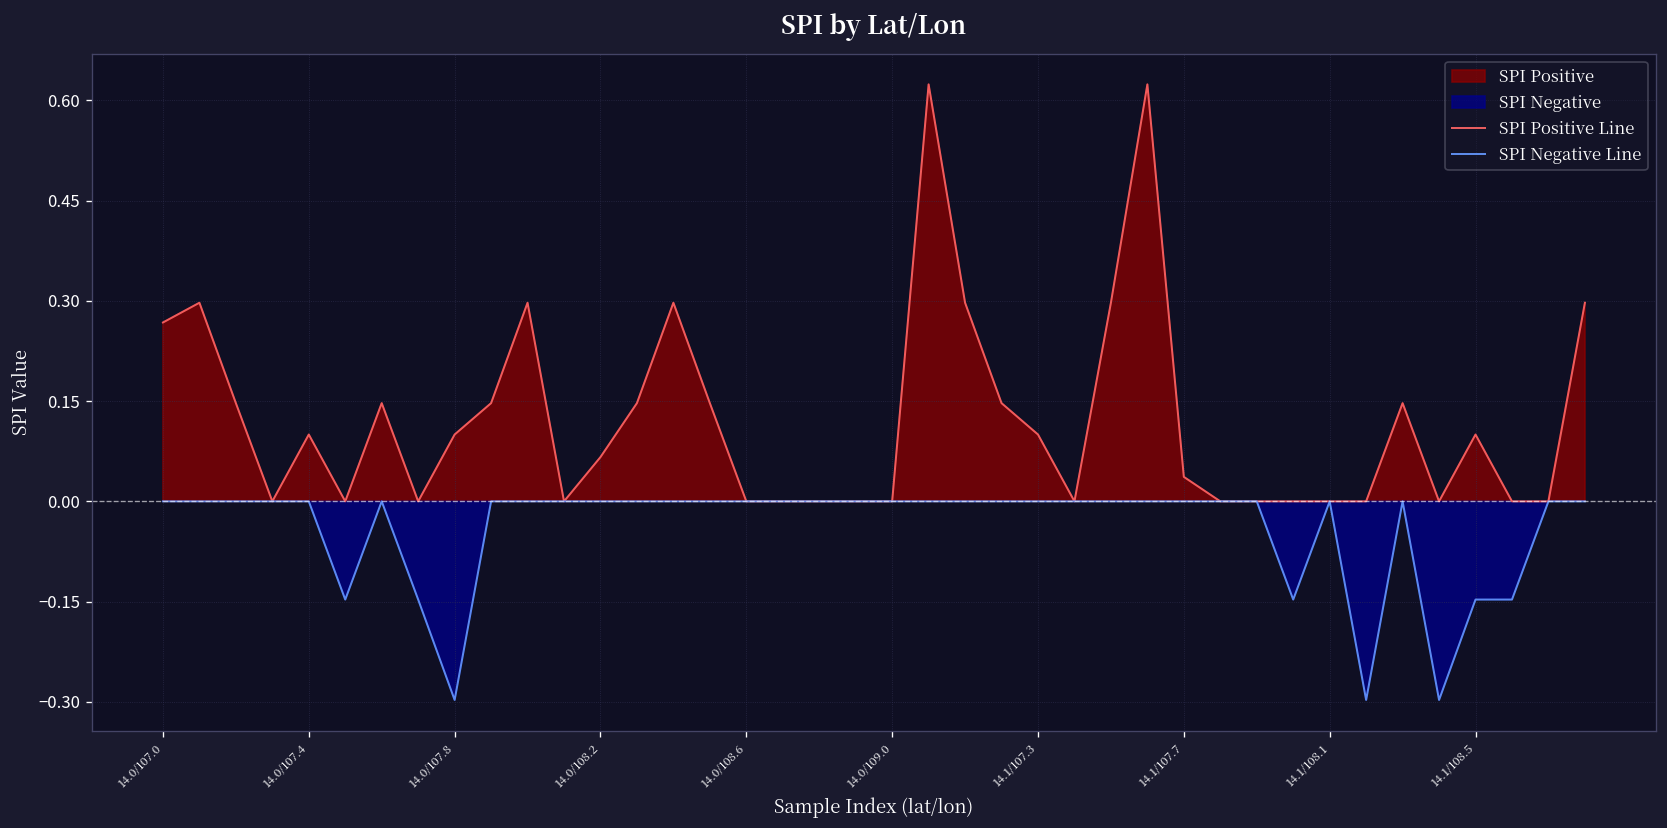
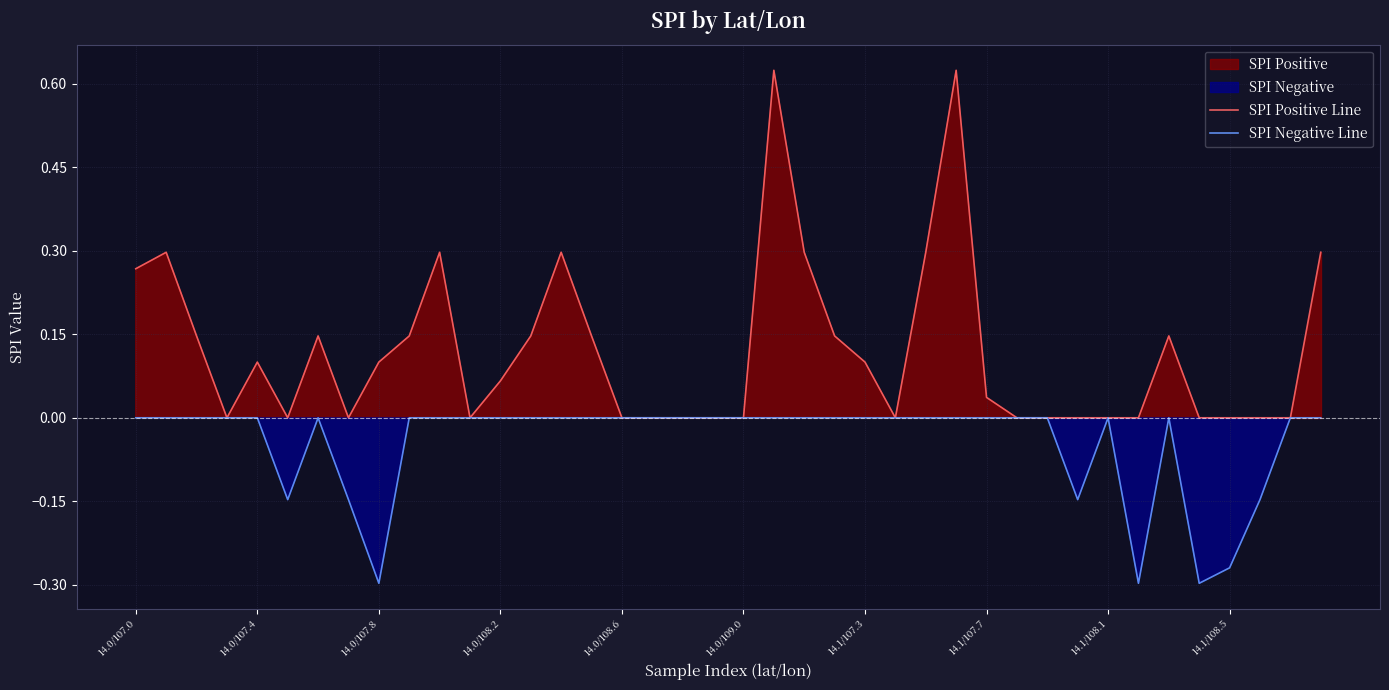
SPI Positive Line, 14.1/108.5: 0.1 -> 0.0
SPI Negative Line, 14.1/108.5: -0.15 -> -0.27
